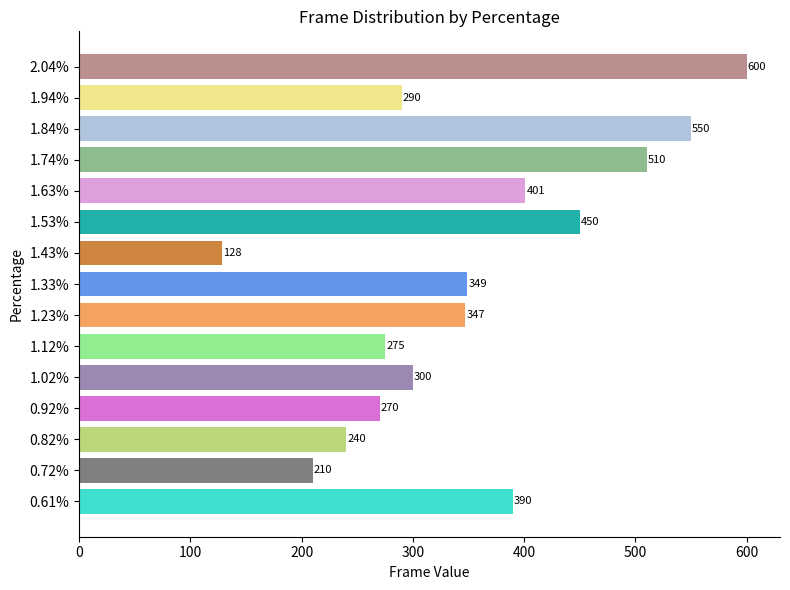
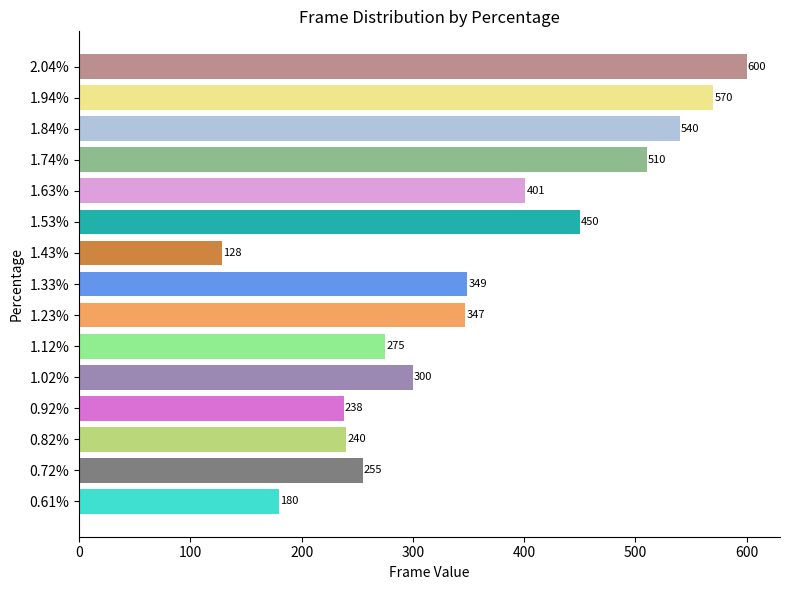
1.94%: 290 -> 570
1.84%: 550 -> 540
0.92%: 270 -> 238
0.72%: 210 -> 255
0.61%: 390 -> 180
